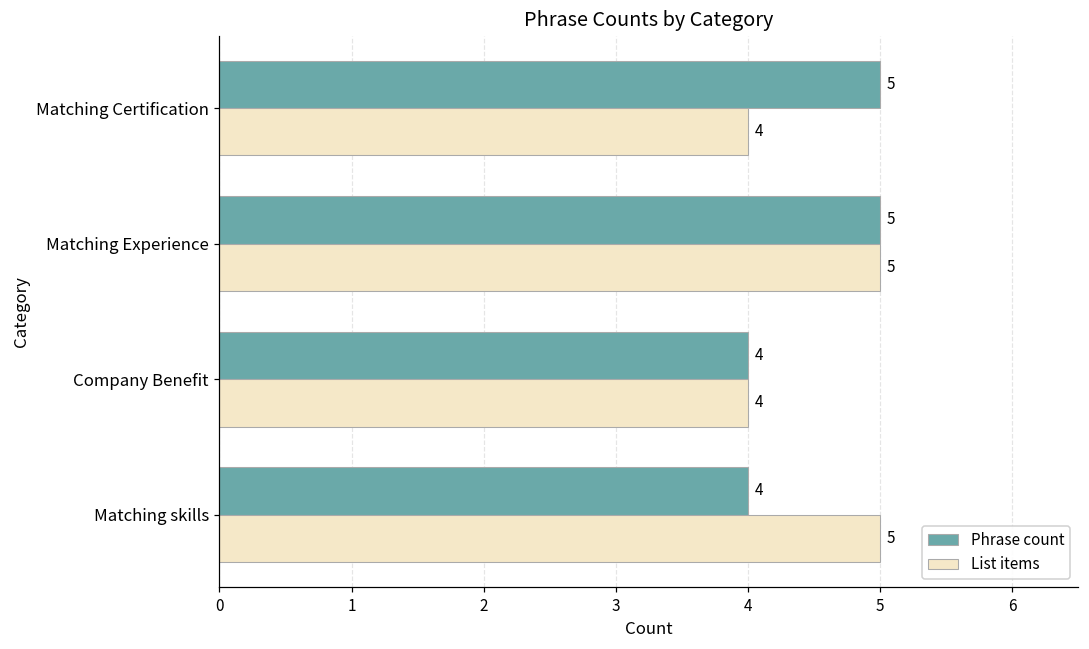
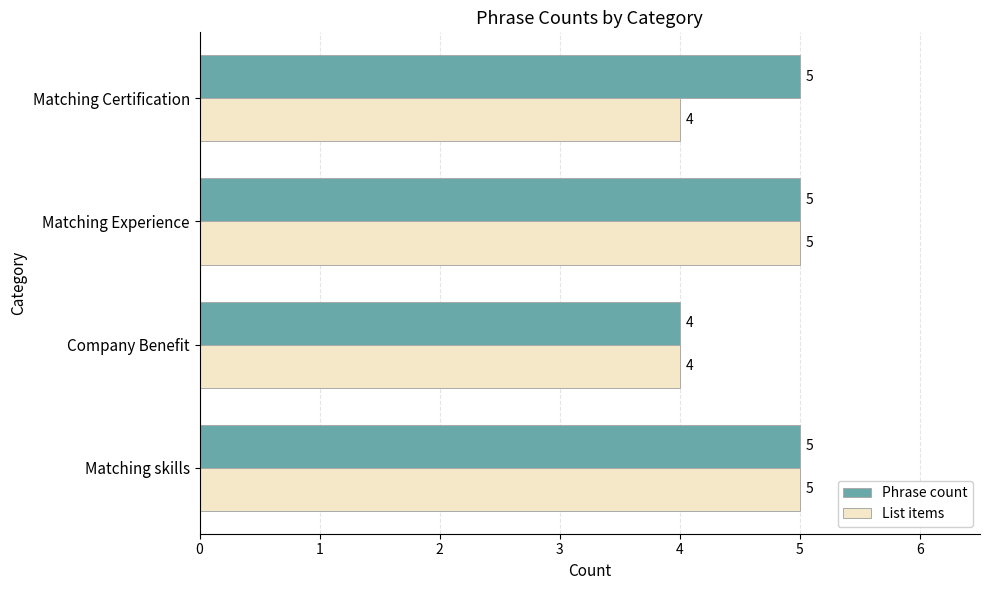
Phrase count, Matching skills: 4 -> 5
